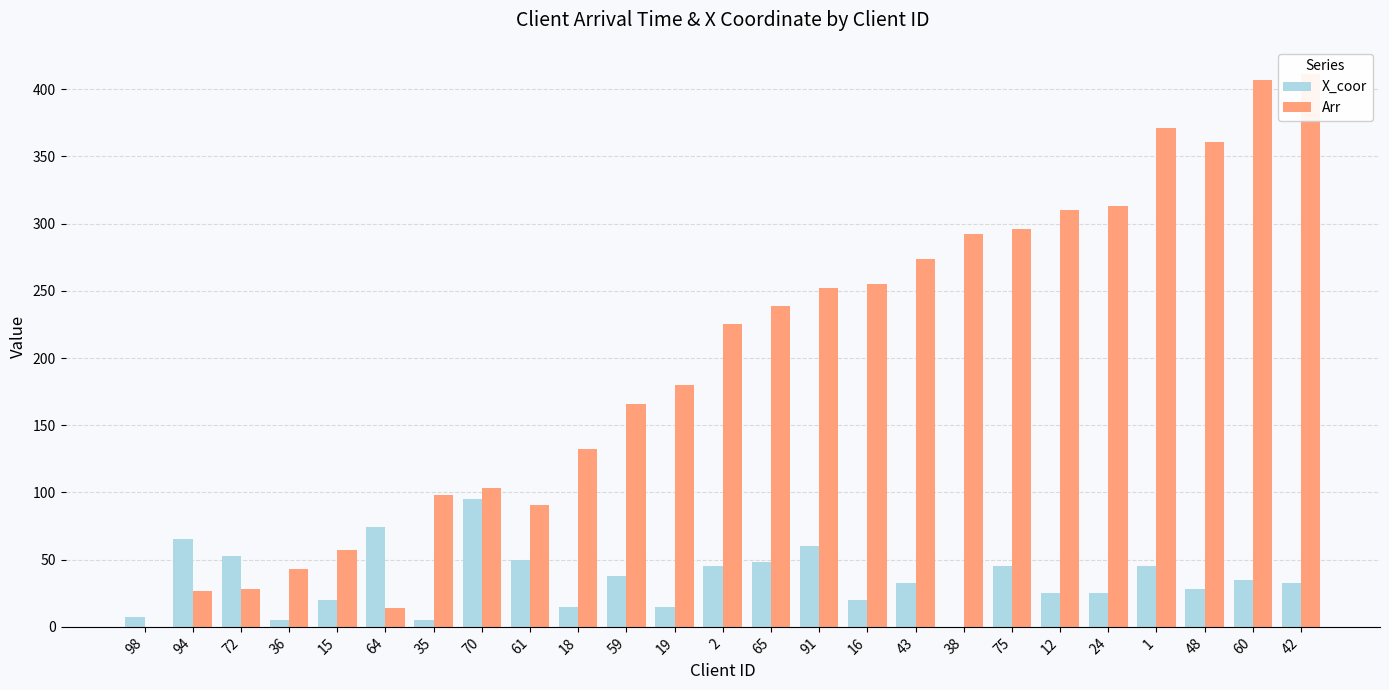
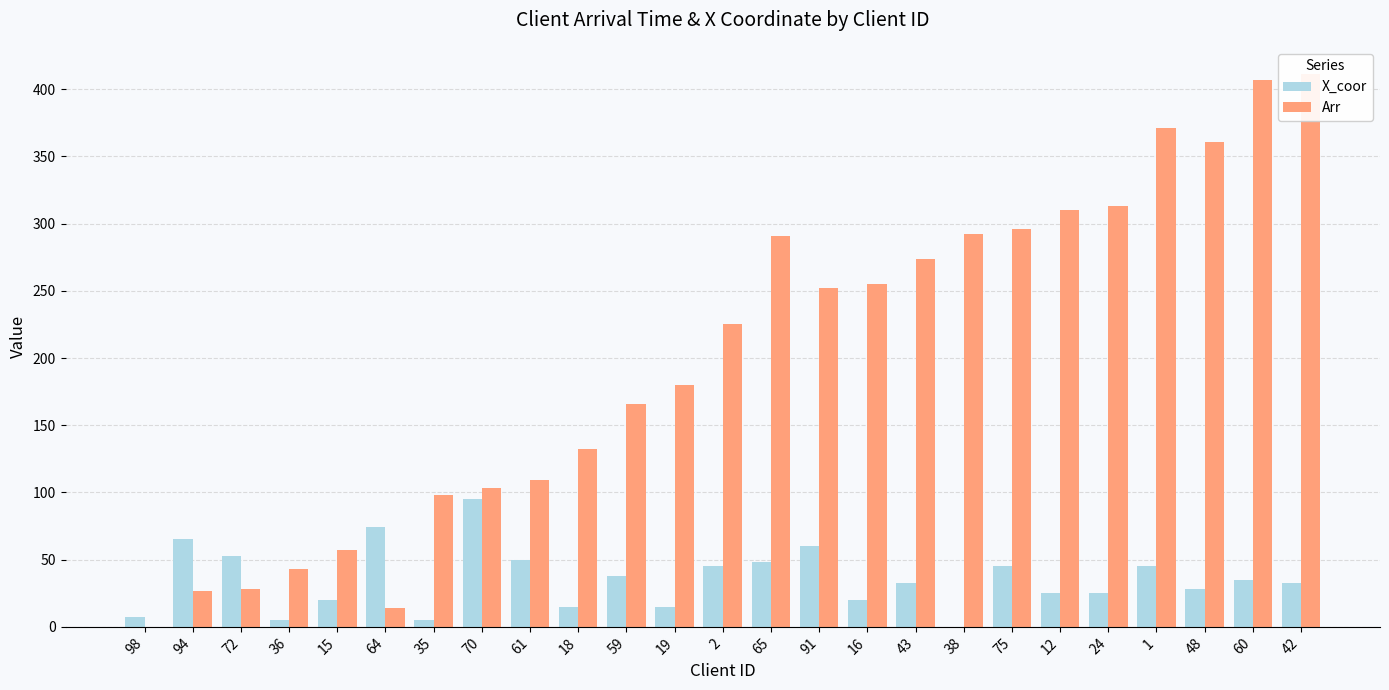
Arr, 61: 91 -> 109
Arr, 65: 239 -> 291
